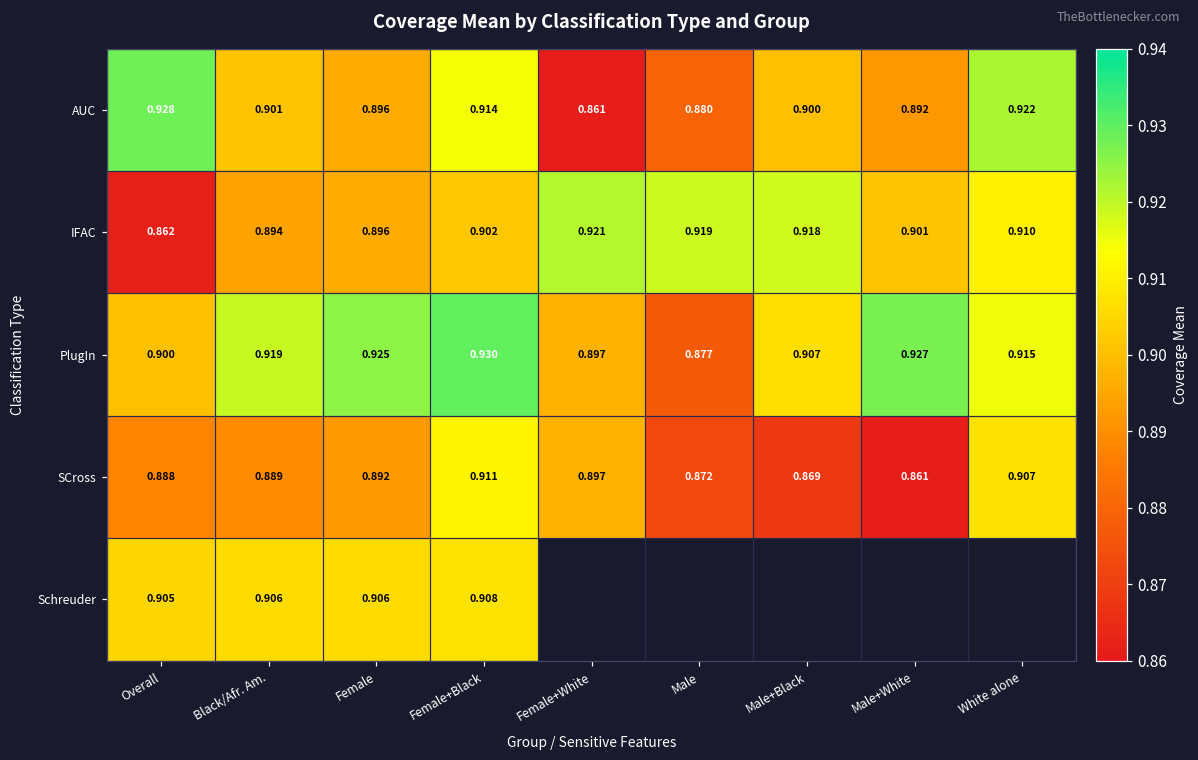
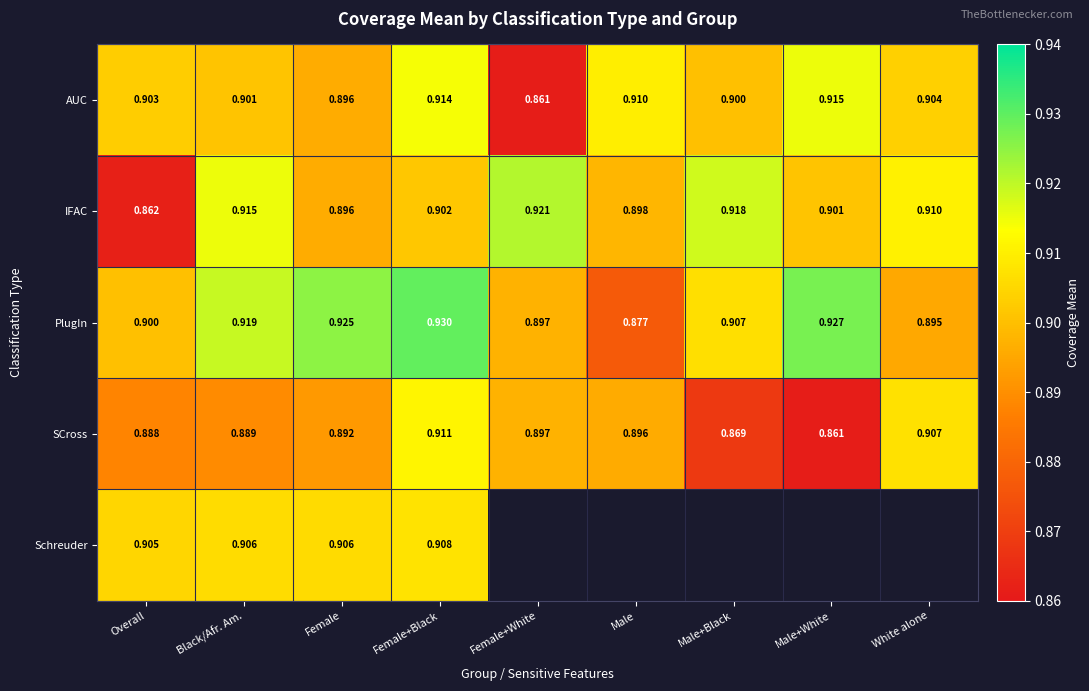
AUC, Overall: 0.928 -> 0.903
AUC, Male: 0.880 -> 0.910
AUC, Male+White: 0.892 -> 0.915
AUC, White alone: 0.922 -> 0.904
IFAC, Black/Afr. Am.: 0.894 -> 0.915
IFAC, Male: 0.919 -> 0.898
PlugIn, White alone: 0.915 -> 0.895
SCross, Male: 0.872 -> 0.896
